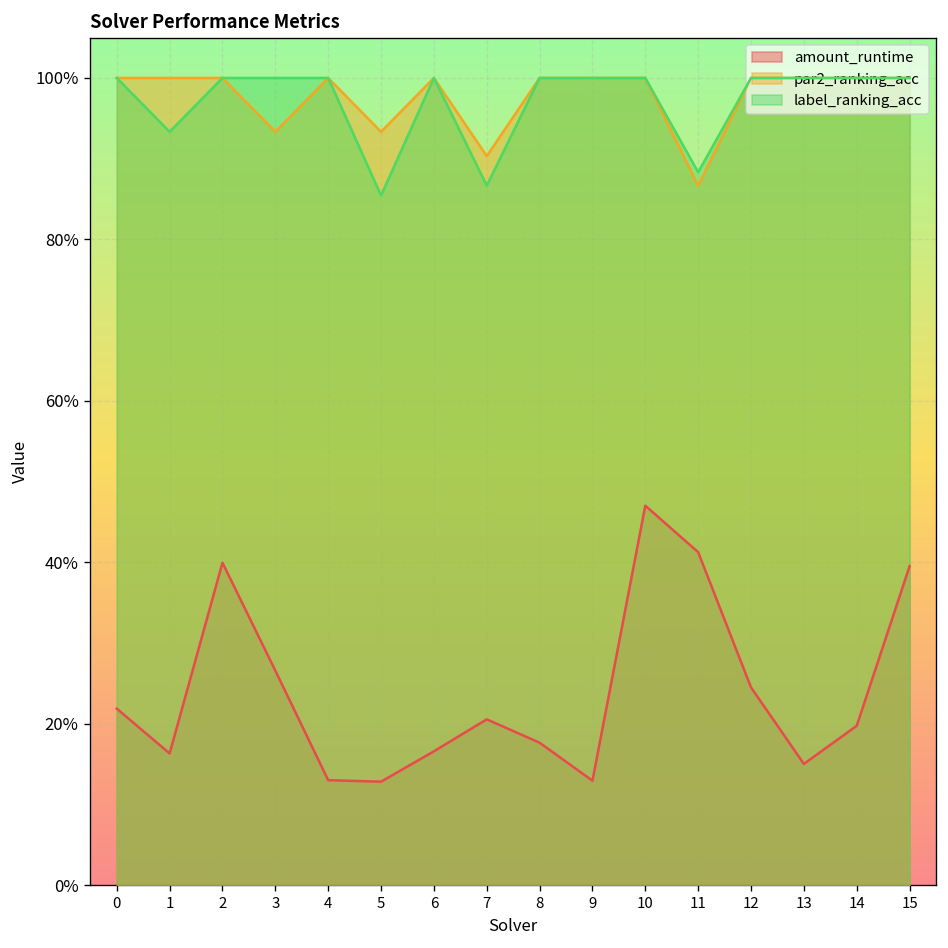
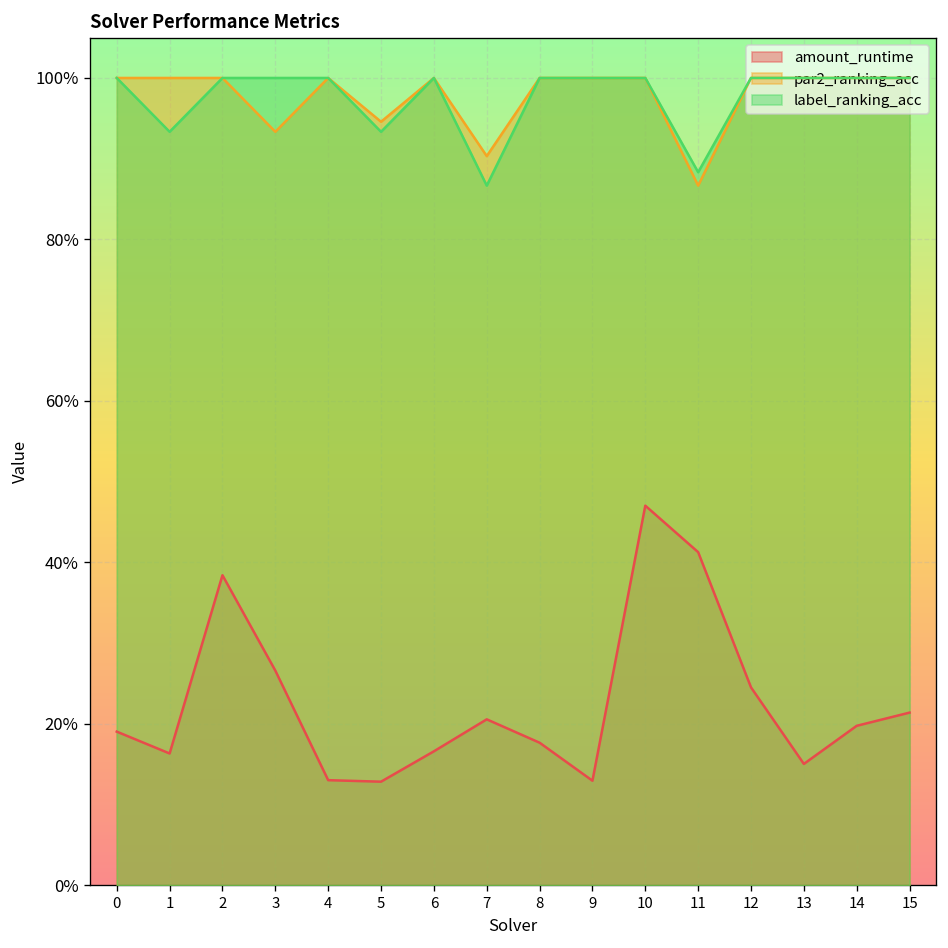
amount_runtime, 0: 22% -> 19%
amount_runtime, 2: 40% -> 38%
par2_ranking_acc, 5: 93% -> 95%
label_ranking_acc, 5: 85% -> 93%
amount_runtime, 15: 40% -> 21%
